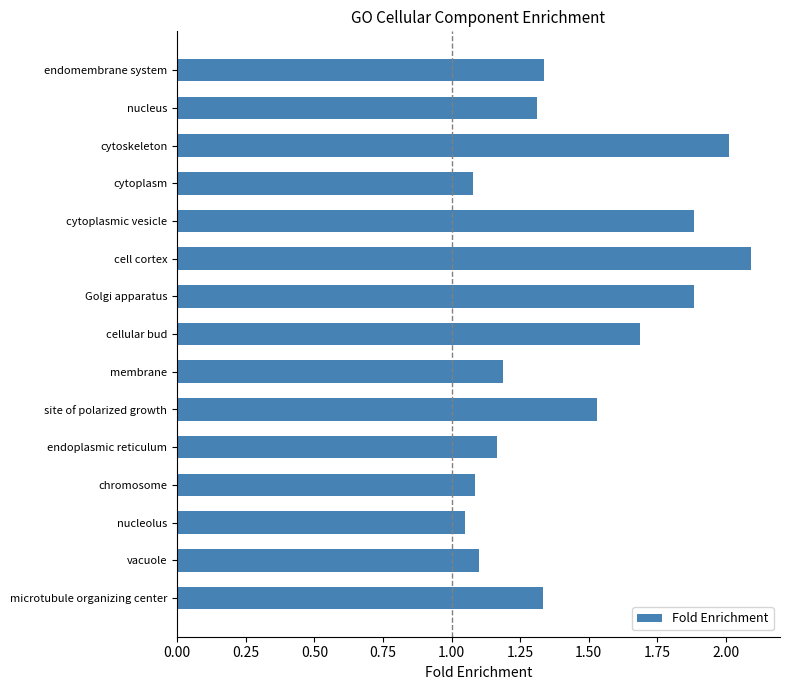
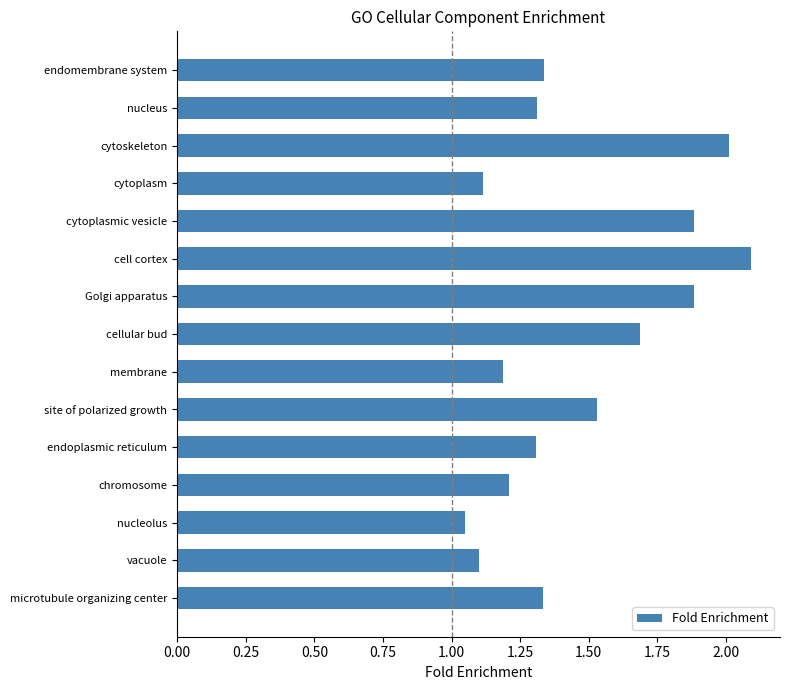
cytoplasm: 1.08 -> 1.12
endoplasmic reticulum: 1.17 -> 1.31
chromosome: 1.08 -> 1.21
